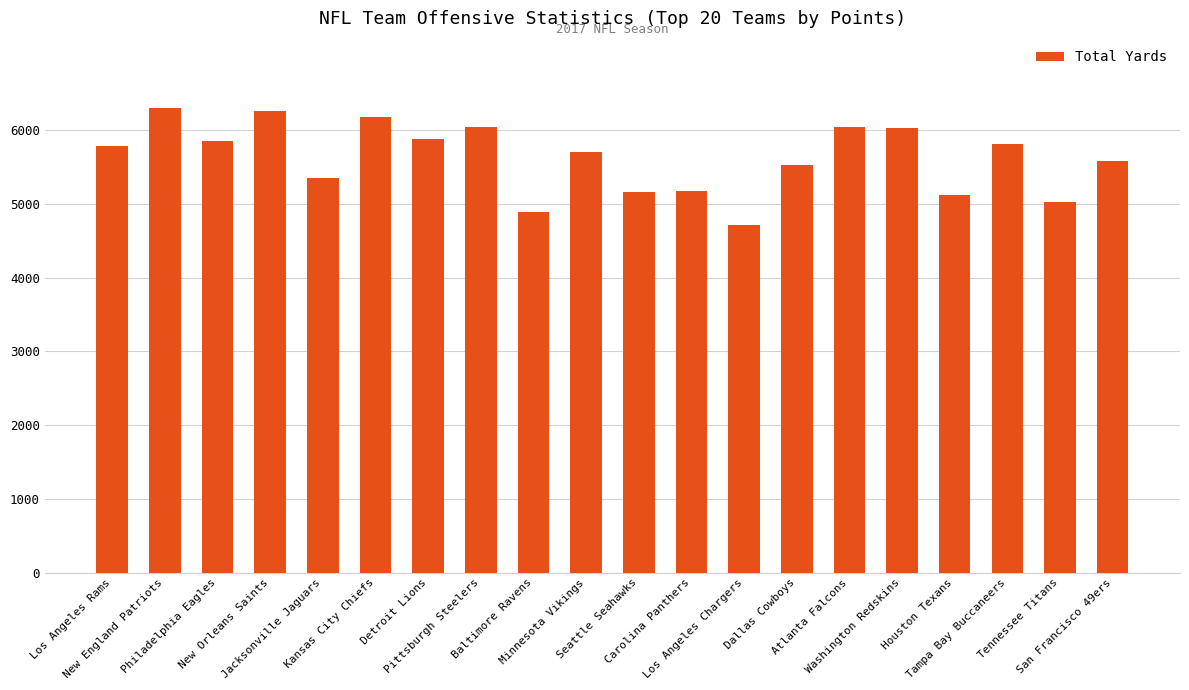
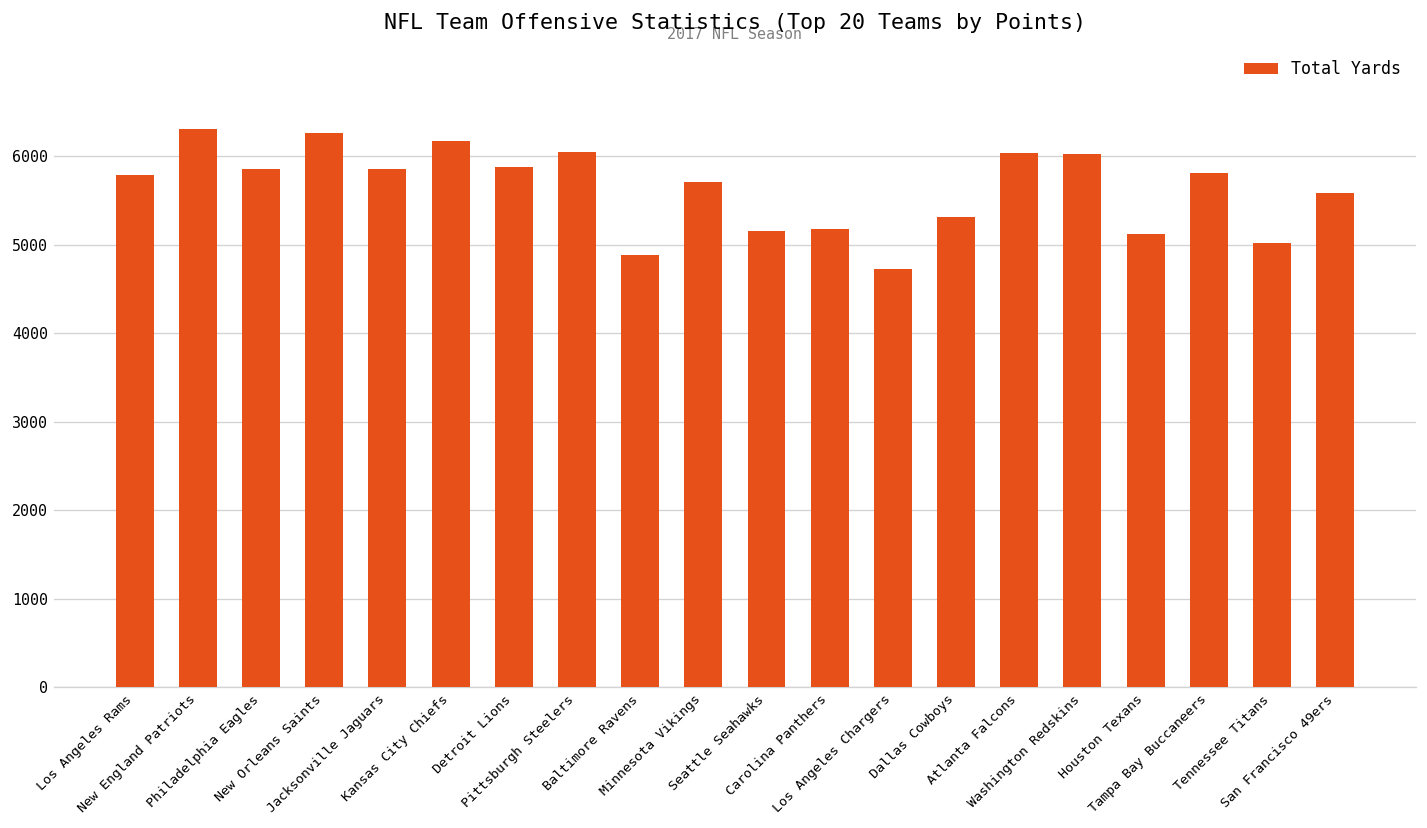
Jacksonville Jaguars: 5400 -> 5900
Dallas Cowboys: 5500 -> 5300
